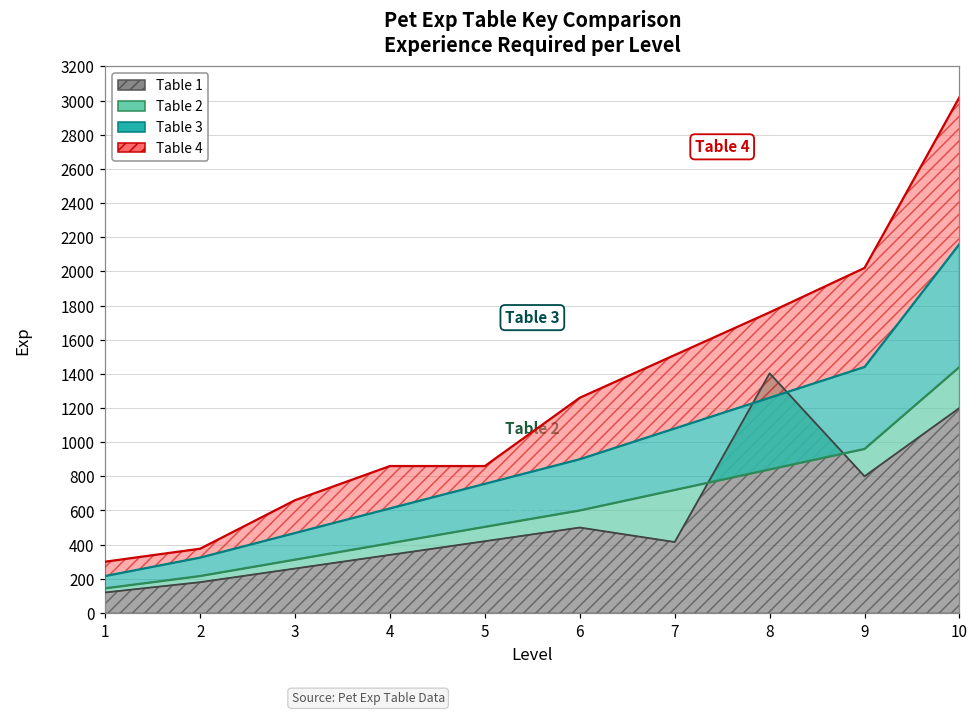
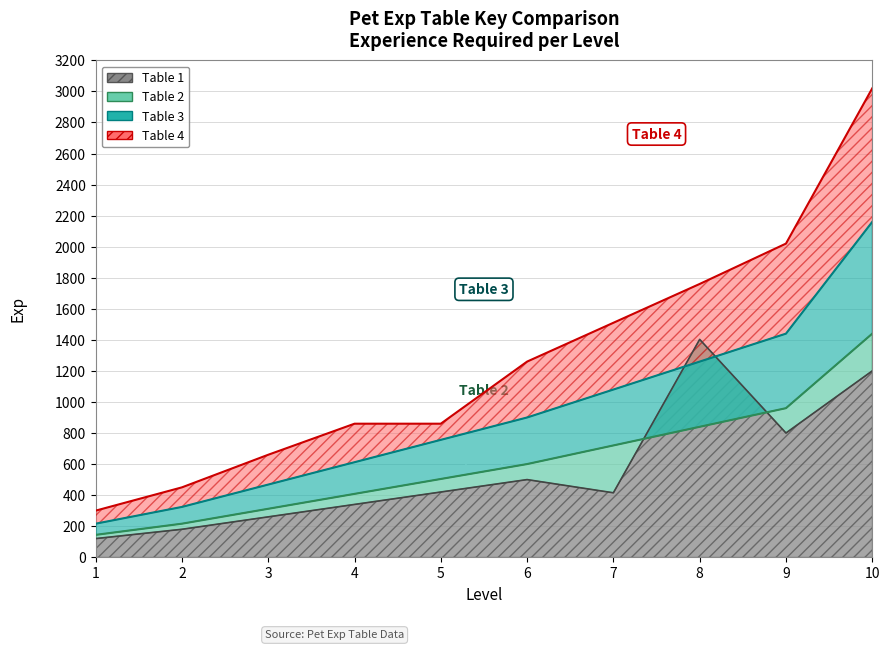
Table 4, 2: 380 -> 450
